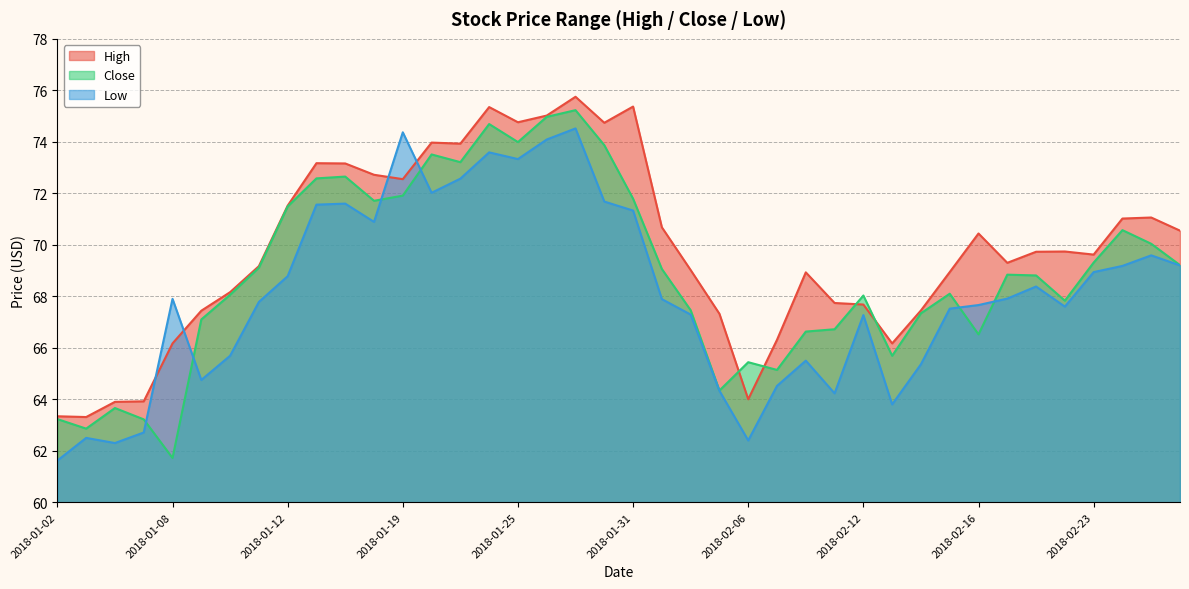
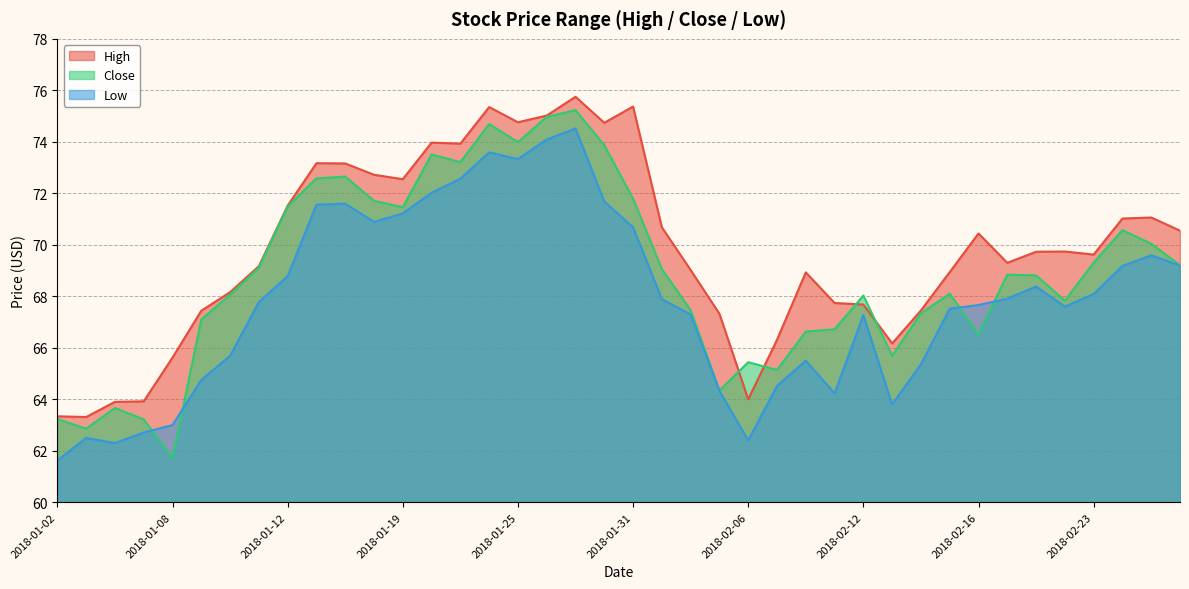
High, 2018-01-08: 66.2 -> 65.6
Low, 2018-01-08: 67.9 -> 63.0
Close, 2018-01-19: 71.9 -> 71.5
Low, 2018-01-19: 74.4 -> 71.2
Low, 2018-01-31: 71.3 -> 70.7
Low, 2018-02-23: 68.9 -> 68.1
